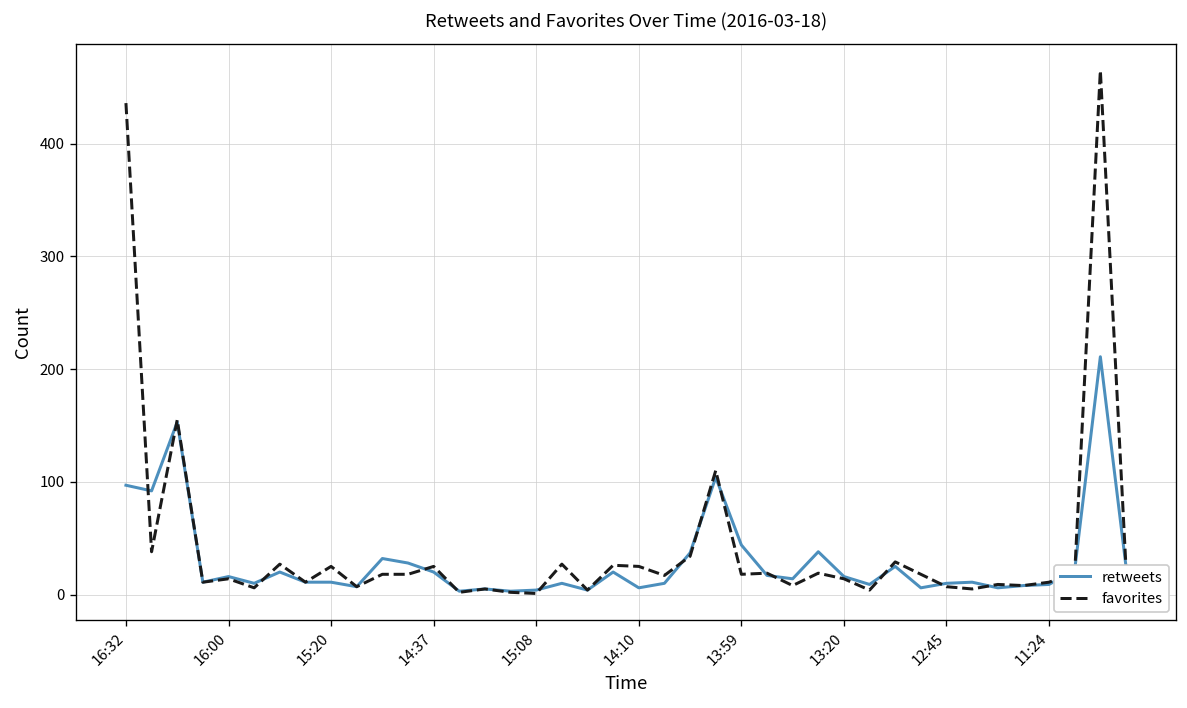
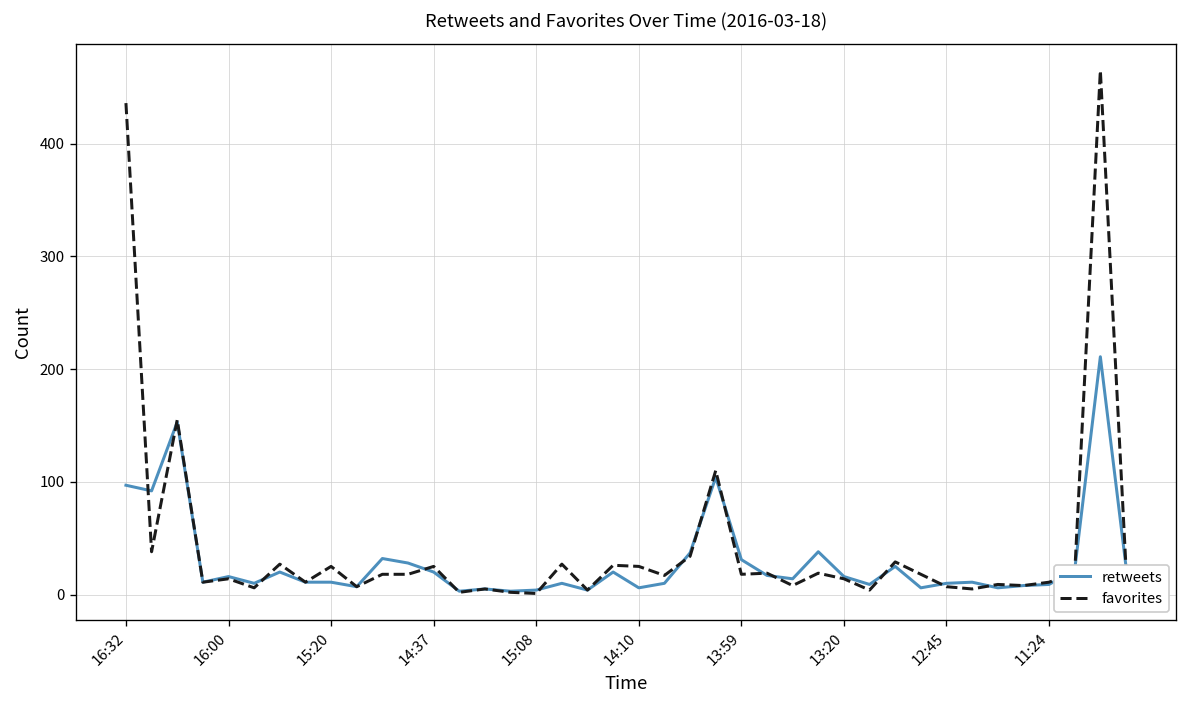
retweets, 13:59: 40 -> 30
